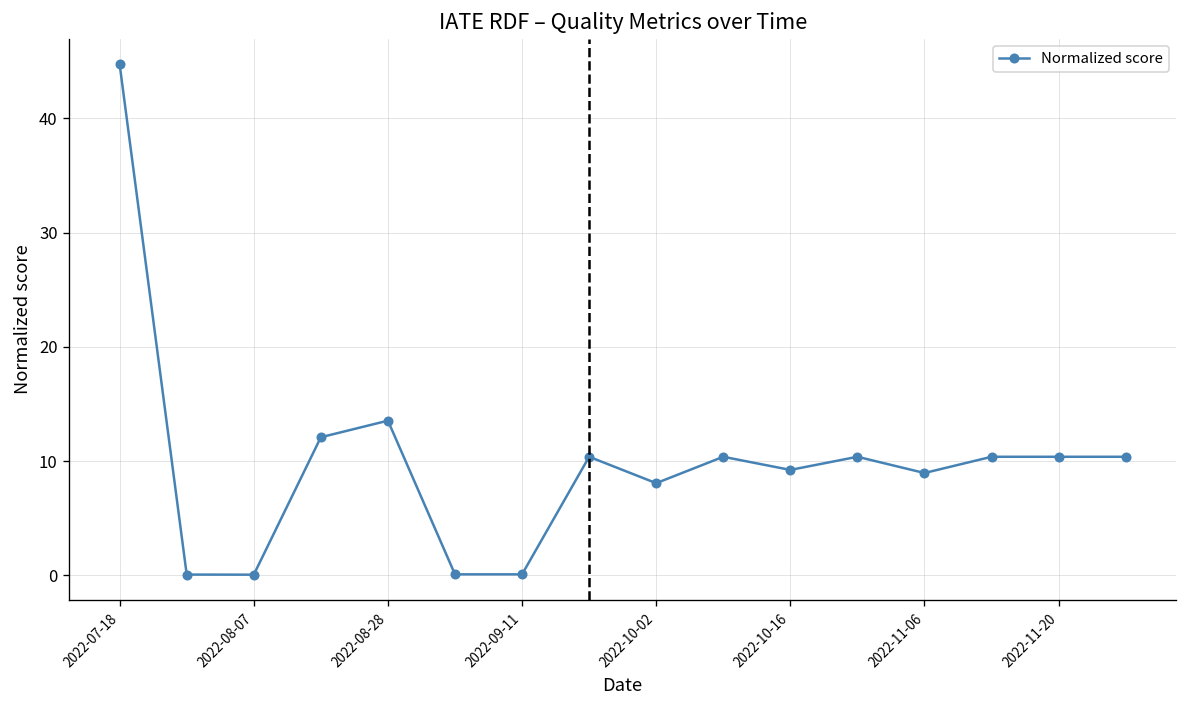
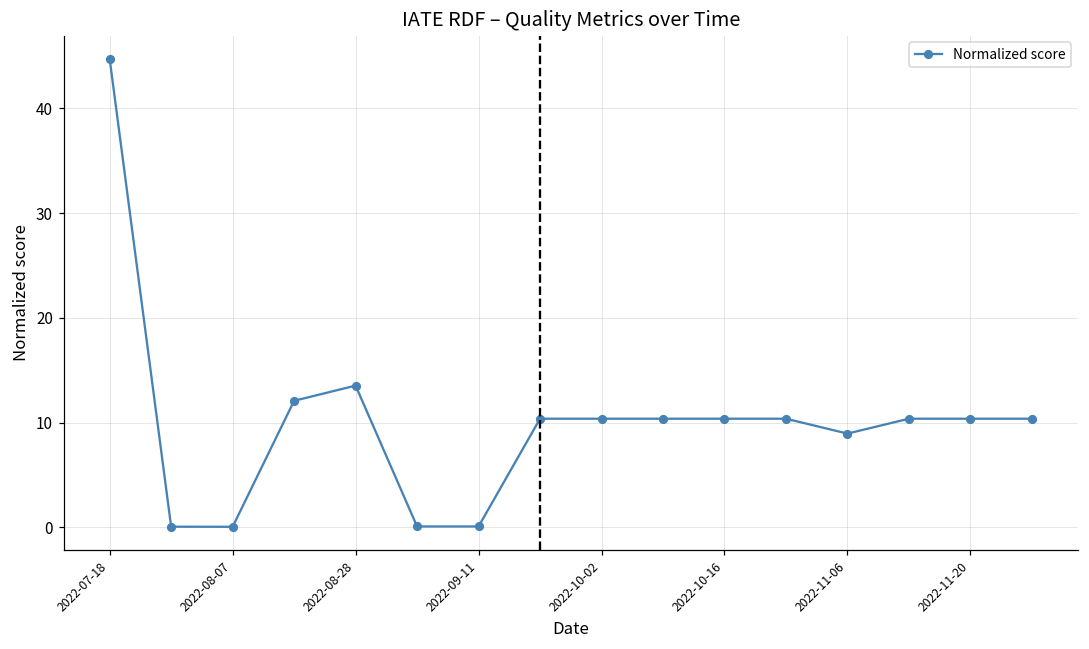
2022-10-02: 8 -> 10
2022-10-16: 9 -> 10
